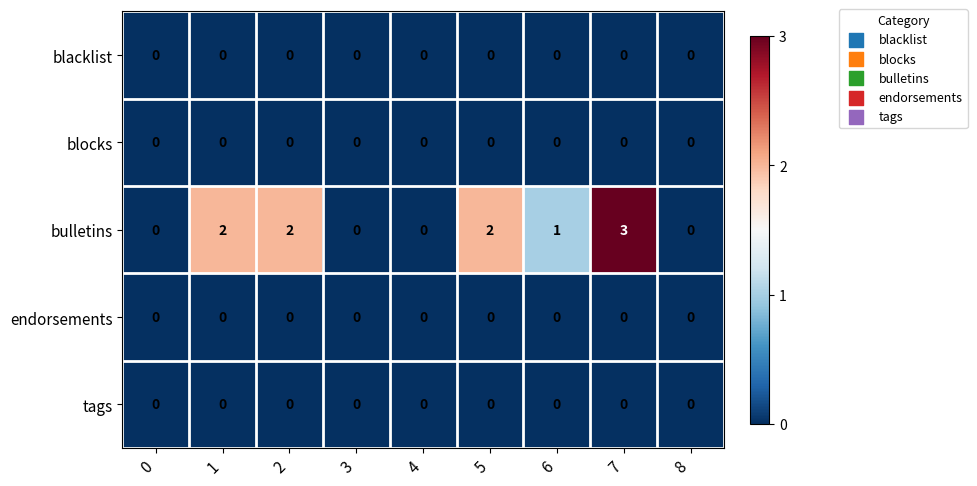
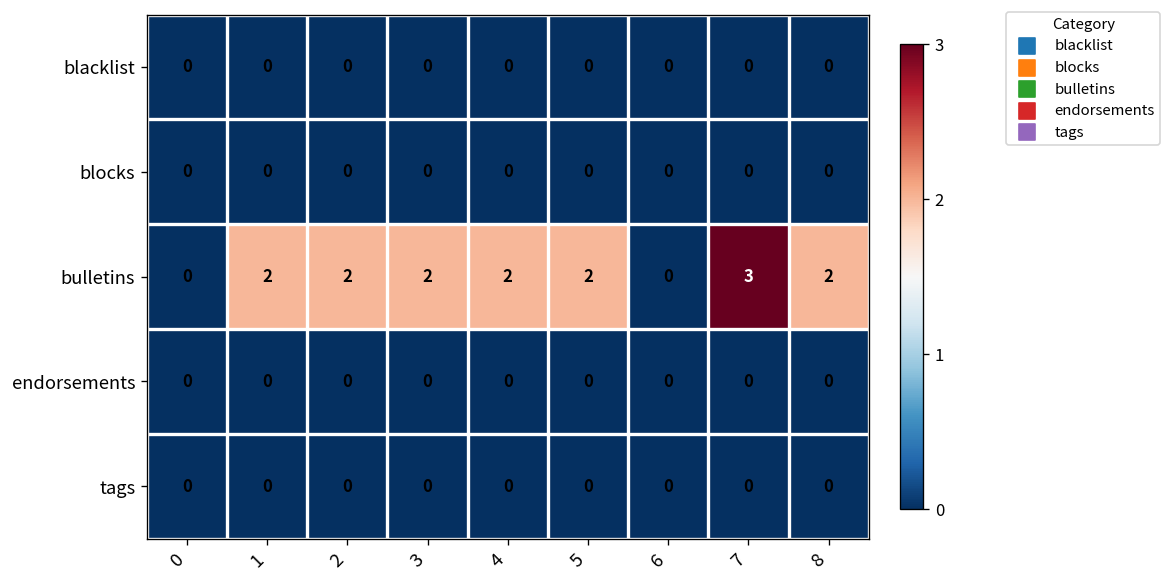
bulletins, 3: 0 -> 2
bulletins, 4: 0 -> 2
bulletins, 6: 1 -> 0
bulletins, 8: 0 -> 2
